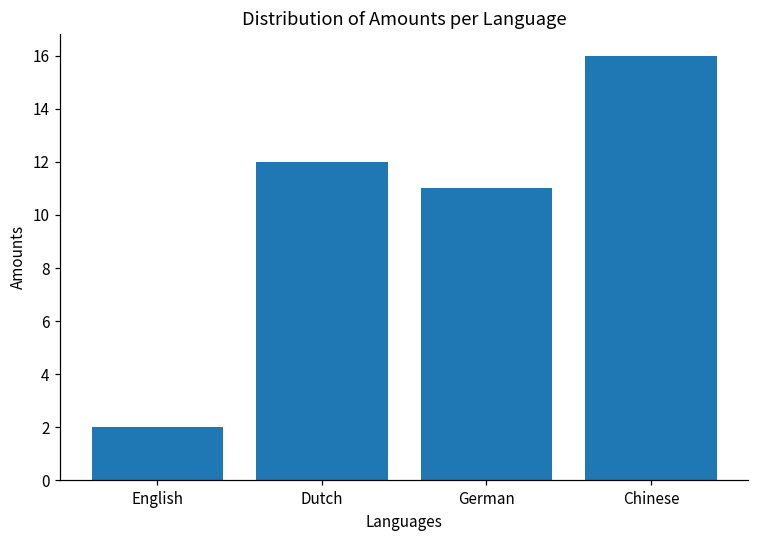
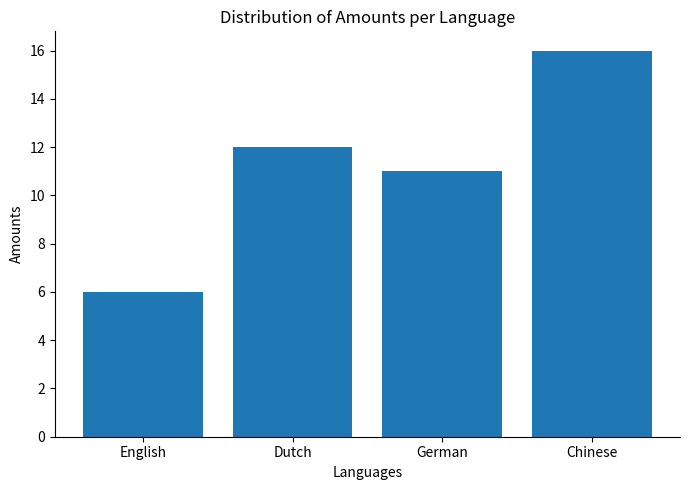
English: 2 -> 6
